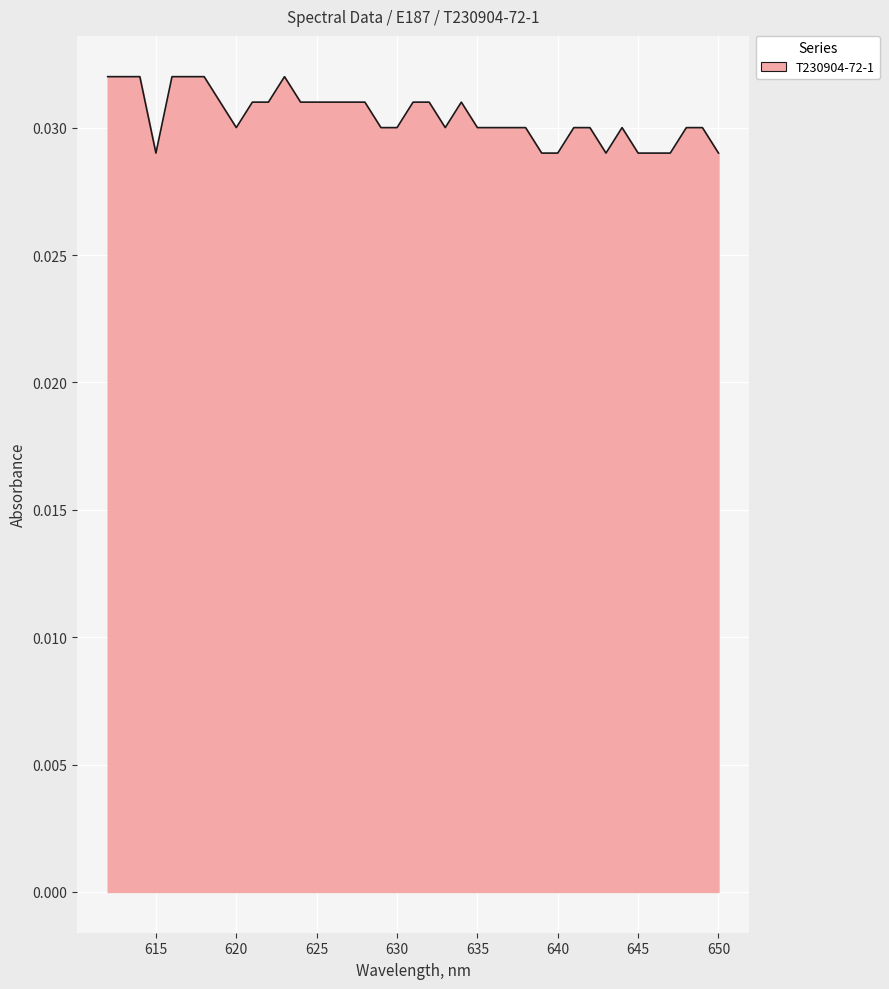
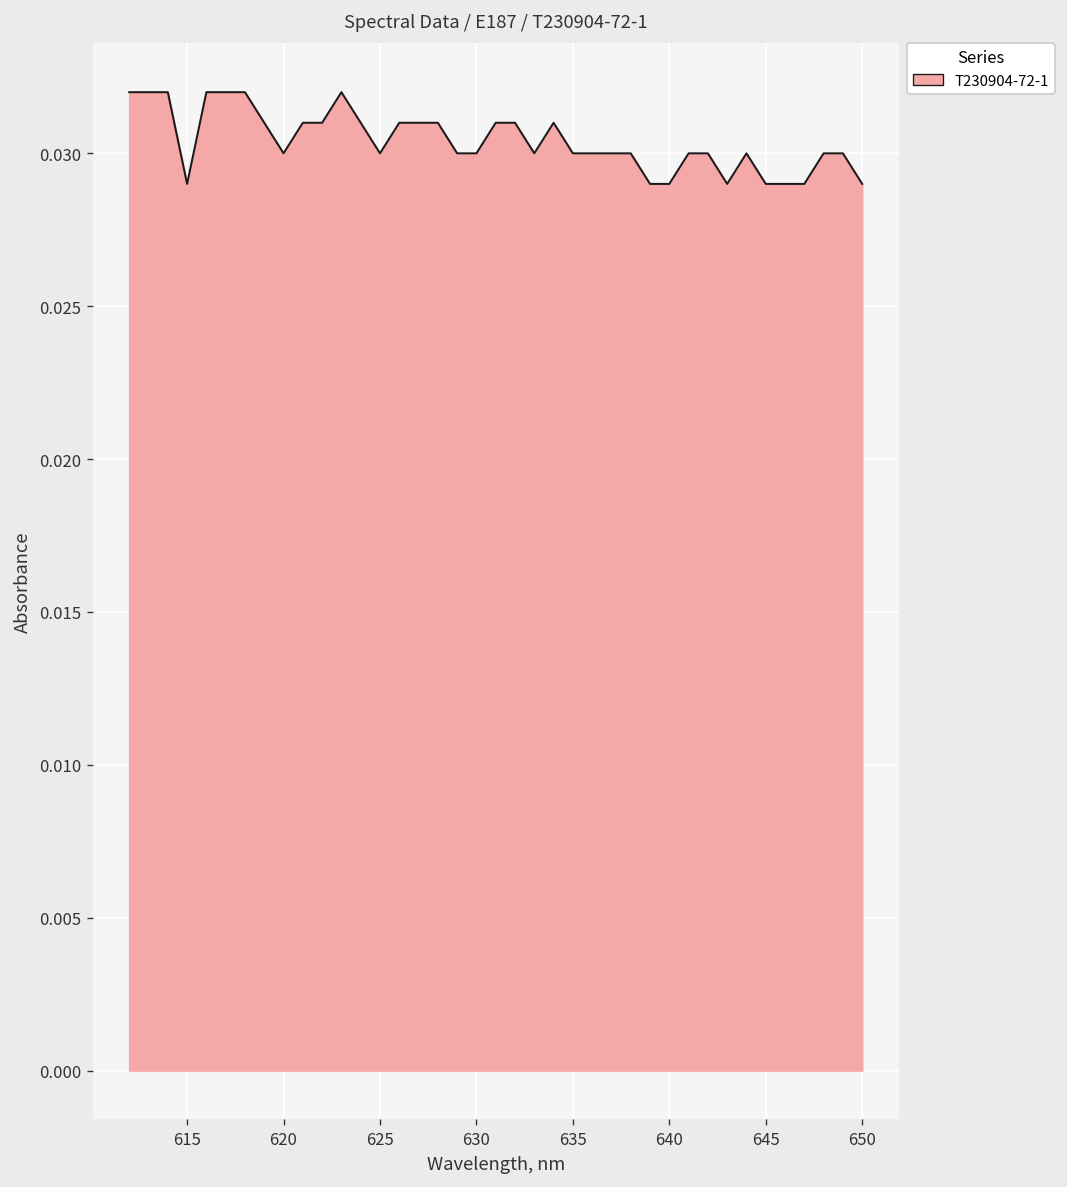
625: 0.031 -> 0.030
